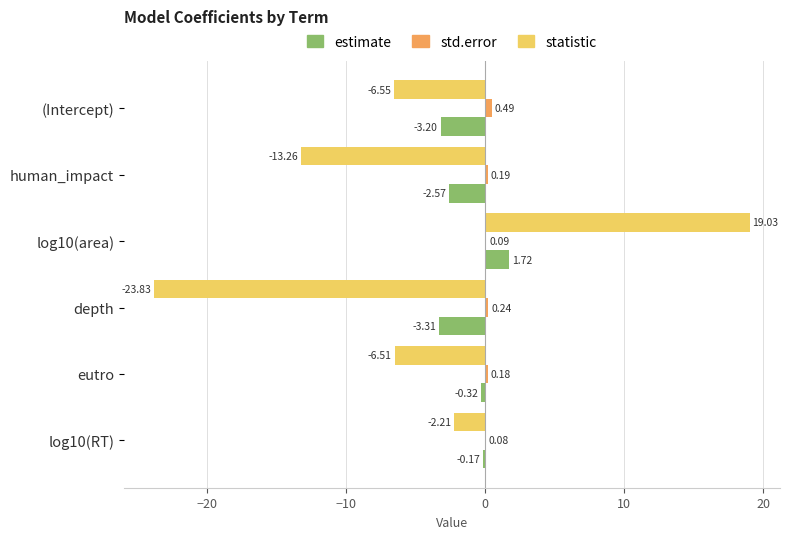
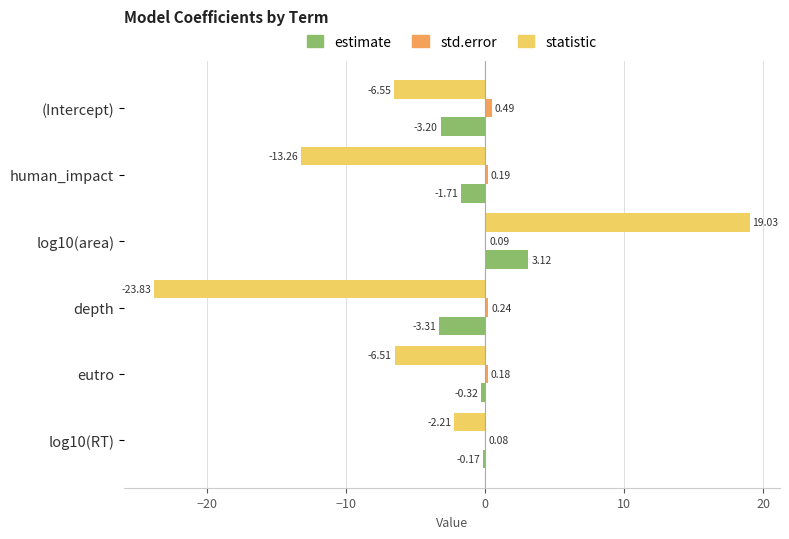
estimate, human_impact: -2.57 -> -1.71
estimate, log10(area): 1.72 -> 3.12
